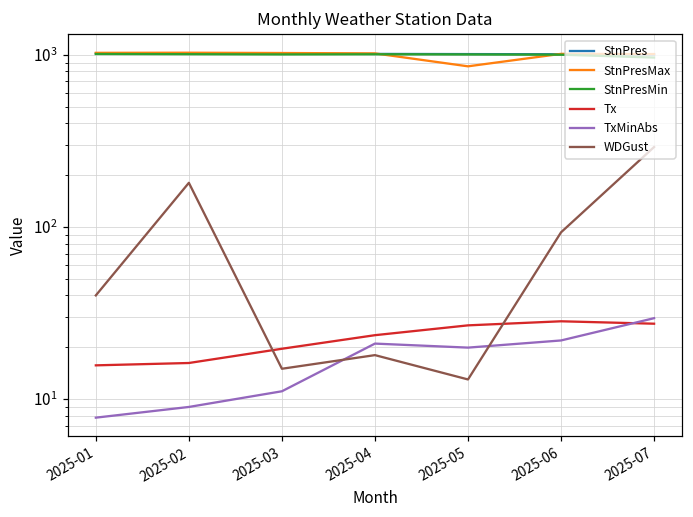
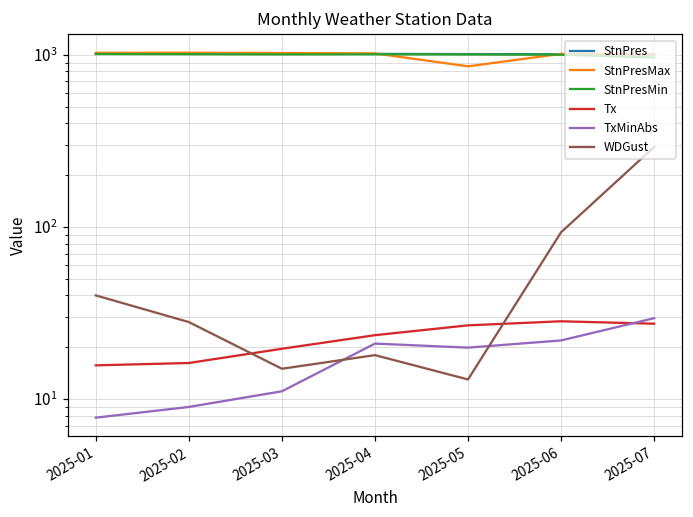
WDGust, 2025-02: 180 -> 28
